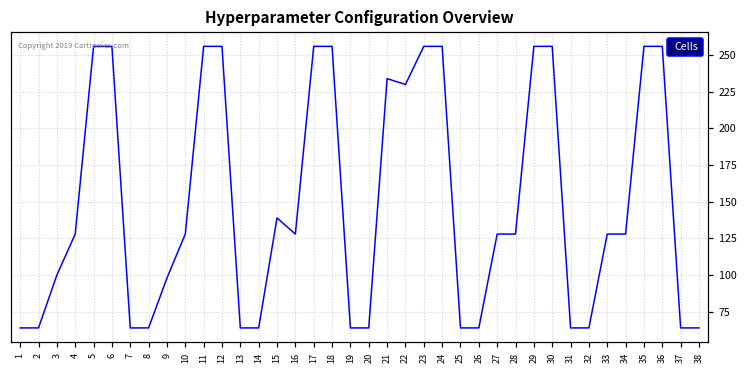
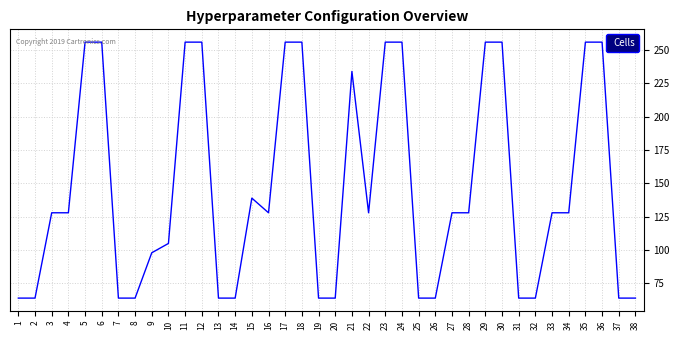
3: 100 -> 128
10: 128 -> 105
22: 230 -> 128
